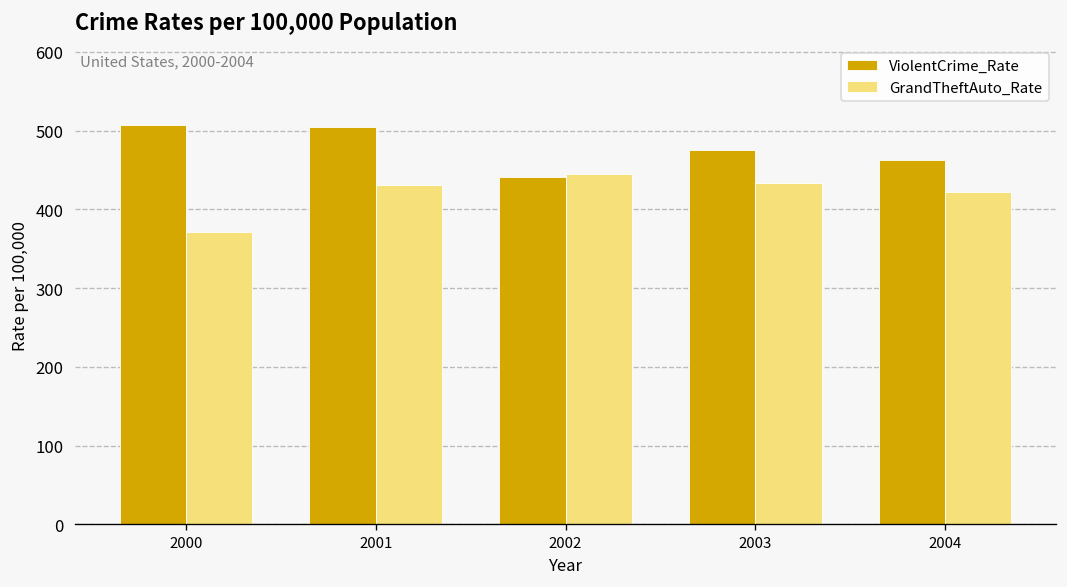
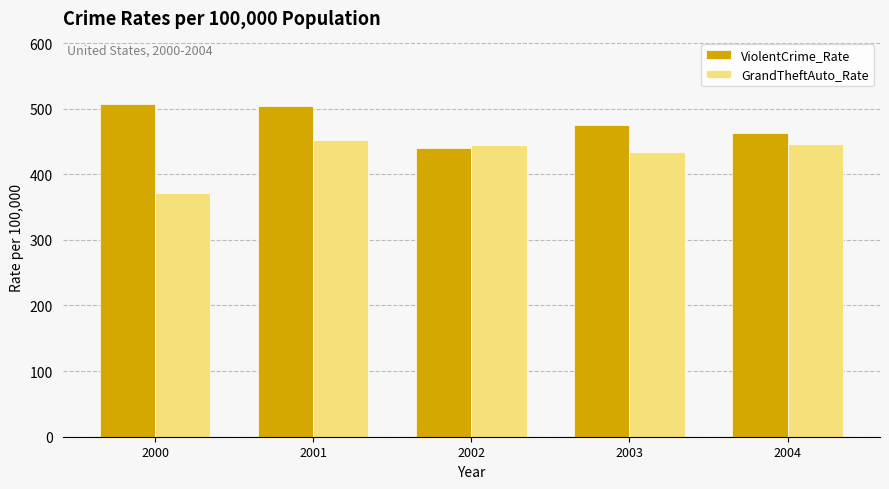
GrandTheftAuto_Rate, 2001: 430 -> 450
GrandTheftAuto_Rate, 2004: 420 -> 450
